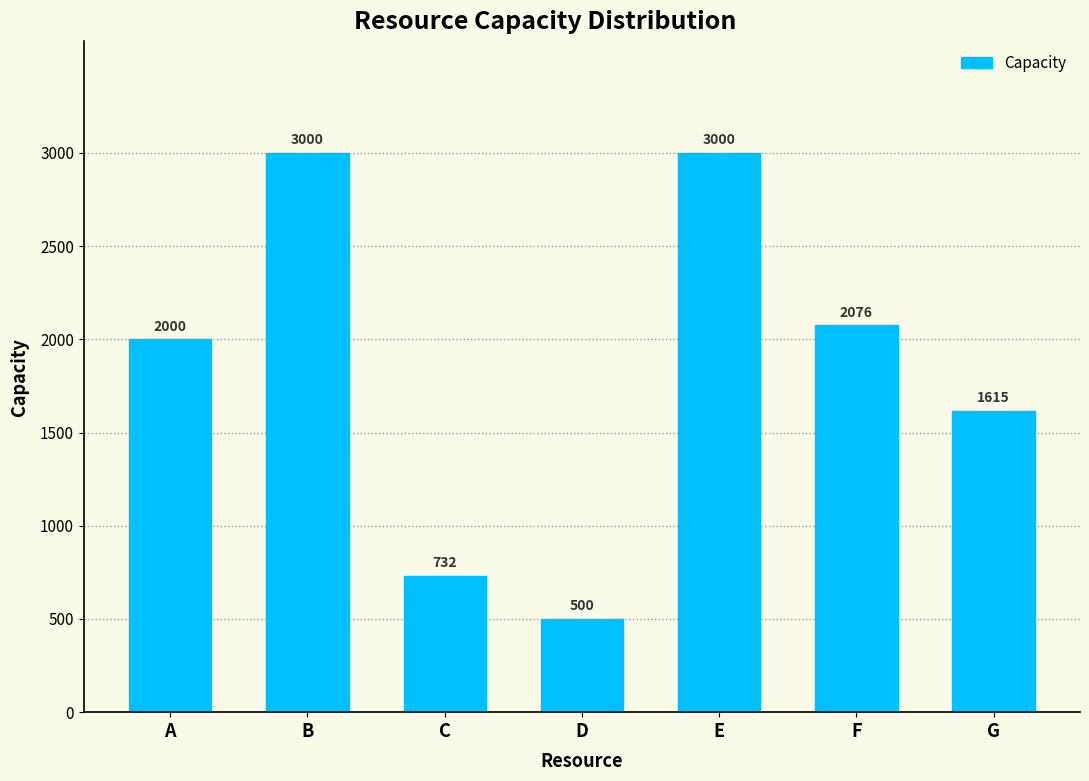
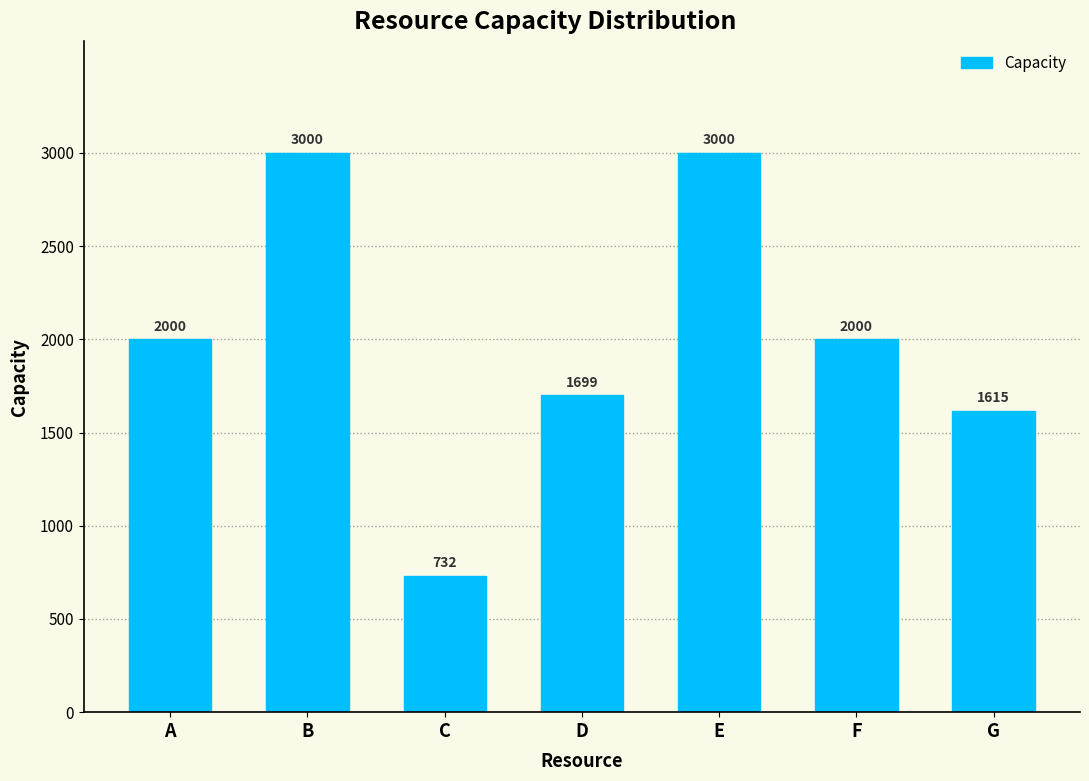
D: 500 -> 1699
F: 2076 -> 2000
